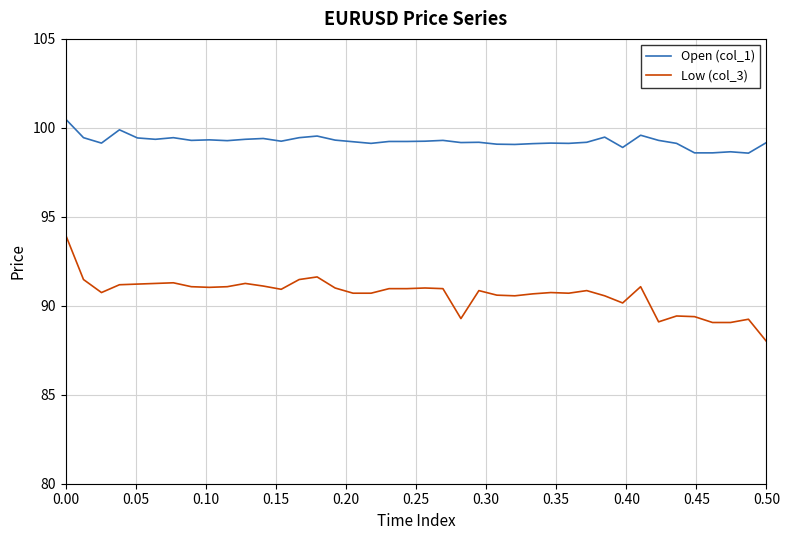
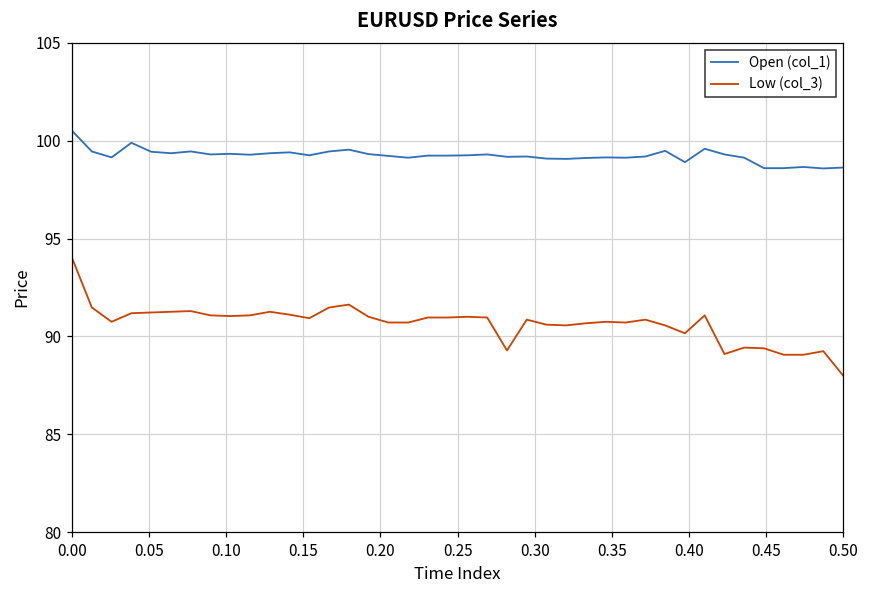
Open (col_1), 0.50: 99.2 -> 98.6
